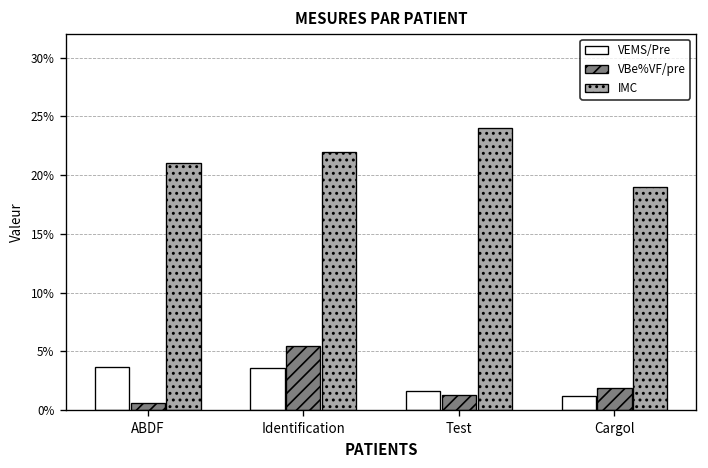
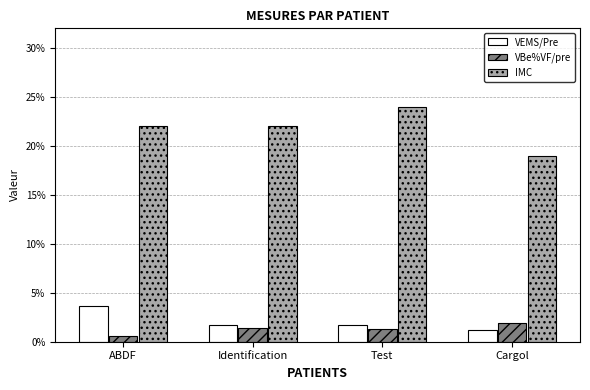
IMC, ABDF: 21% -> 22%
VEMS/Pre, Identification: 4% -> 2%
VBe%VF/pre, Identification: 5% -> 1%
